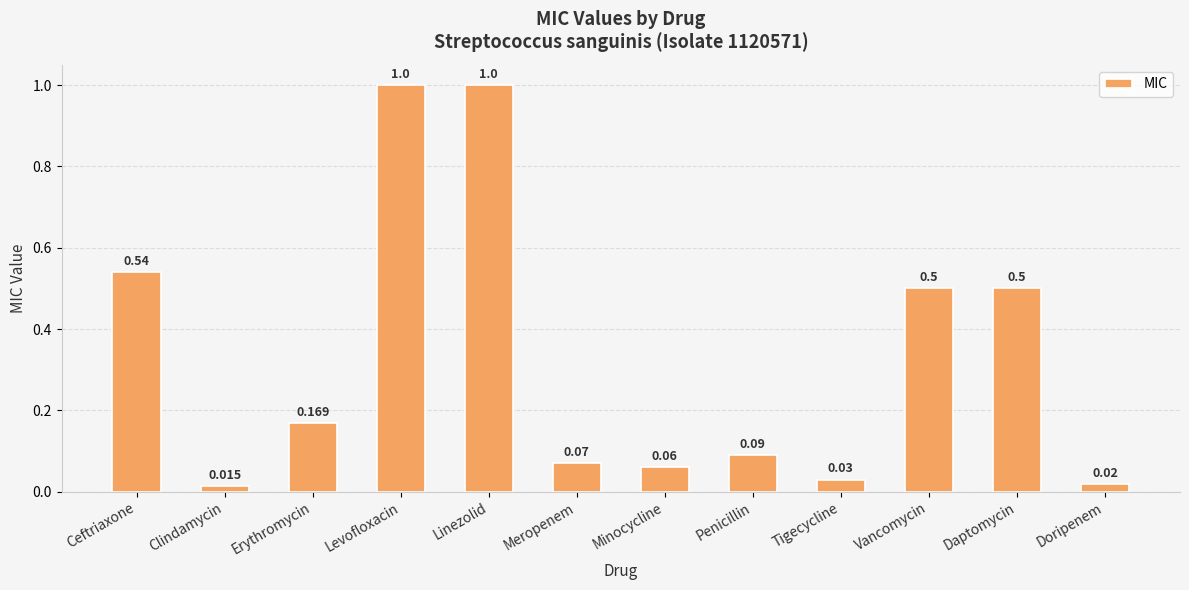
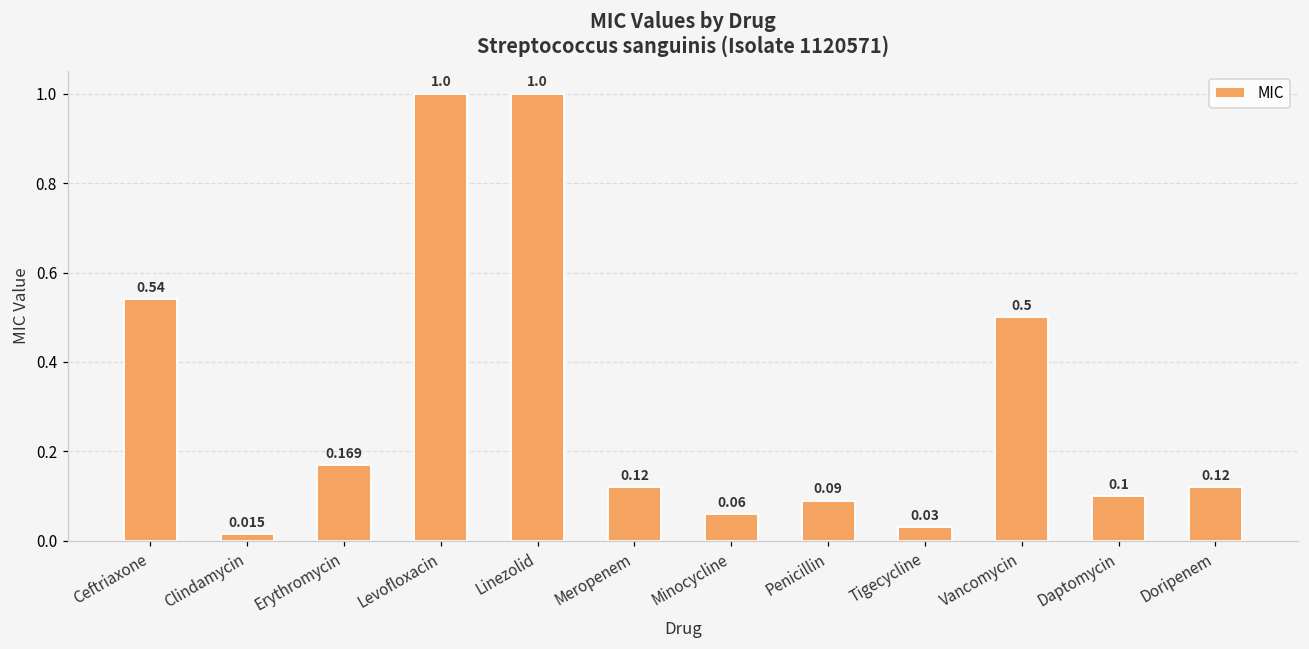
Meropenem: 0.07 -> 0.12
Daptomycin: 0.5 -> 0.1
Doripenem: 0.02 -> 0.12
